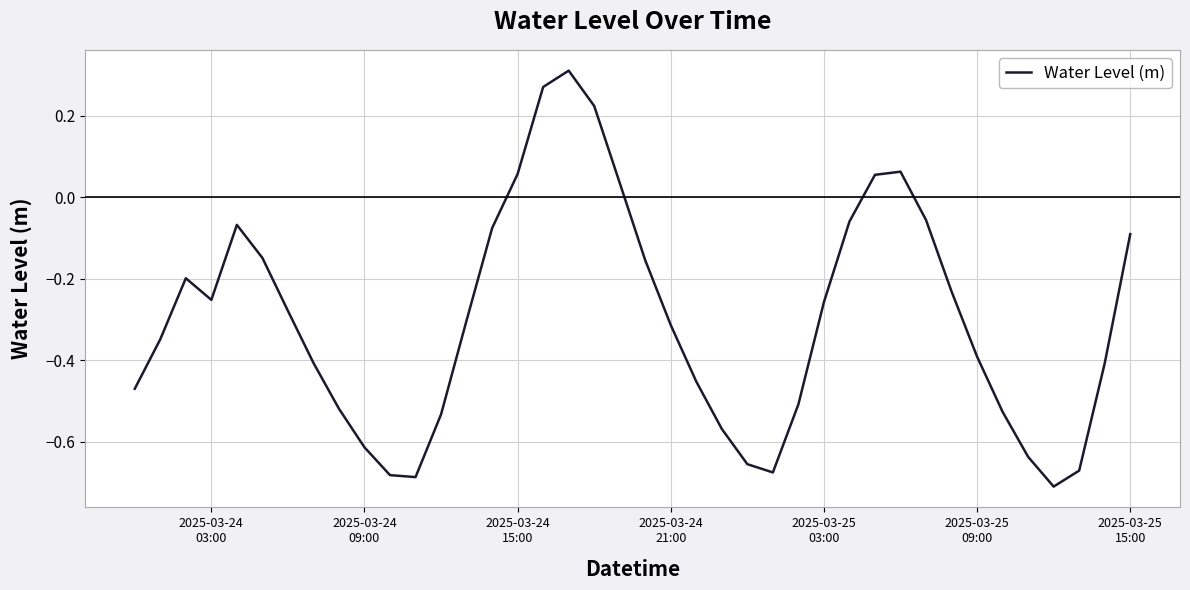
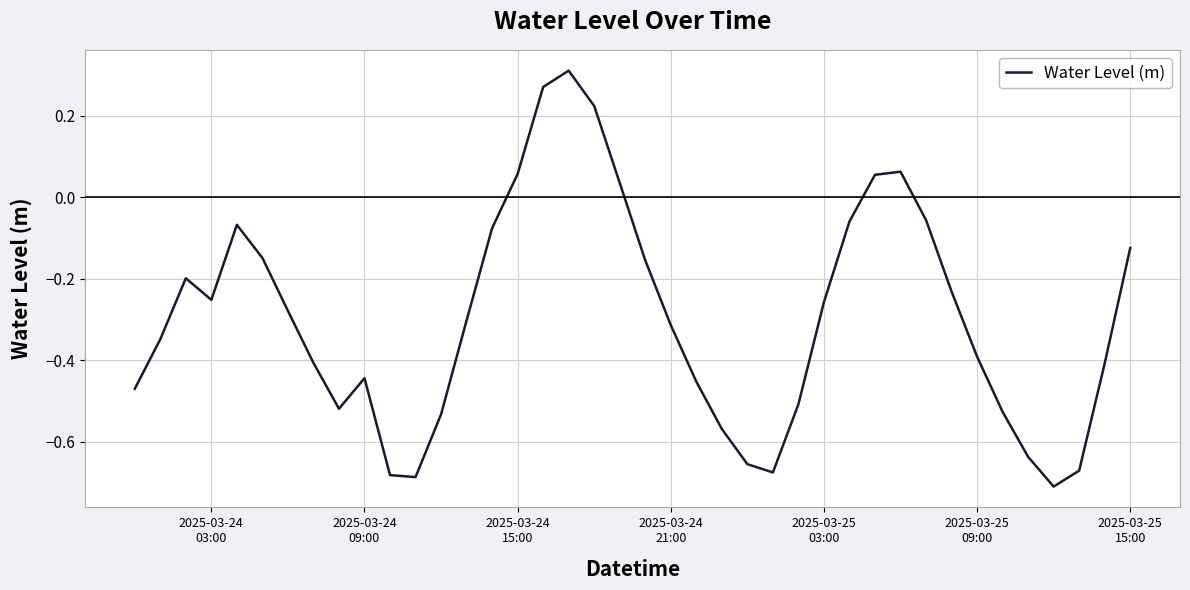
2025-03-24 09:00: -0.61 -> -0.44
2025-03-25 15:00: -0.09 -> -0.12
